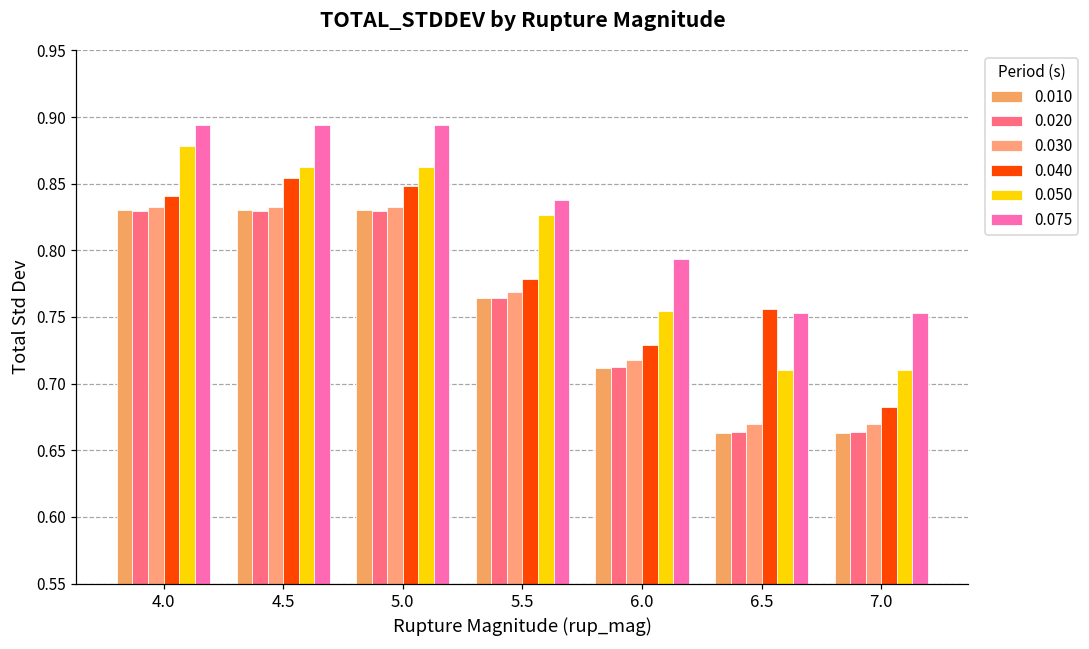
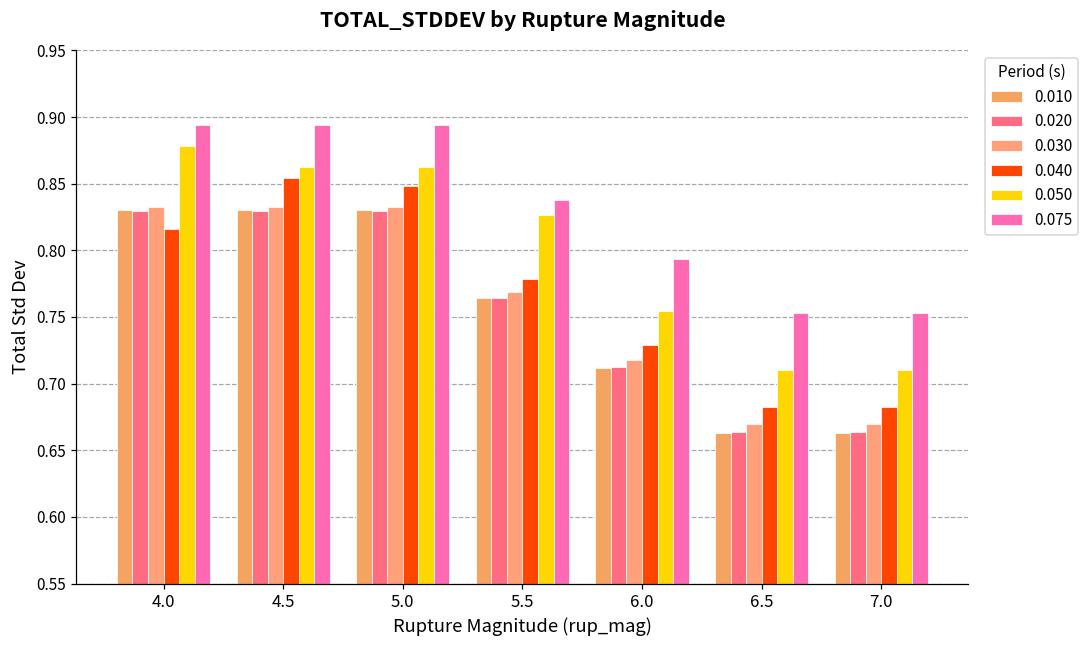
0.040, 4.0: 0.841 -> 0.816
0.040, 6.5: 0.756 -> 0.683
